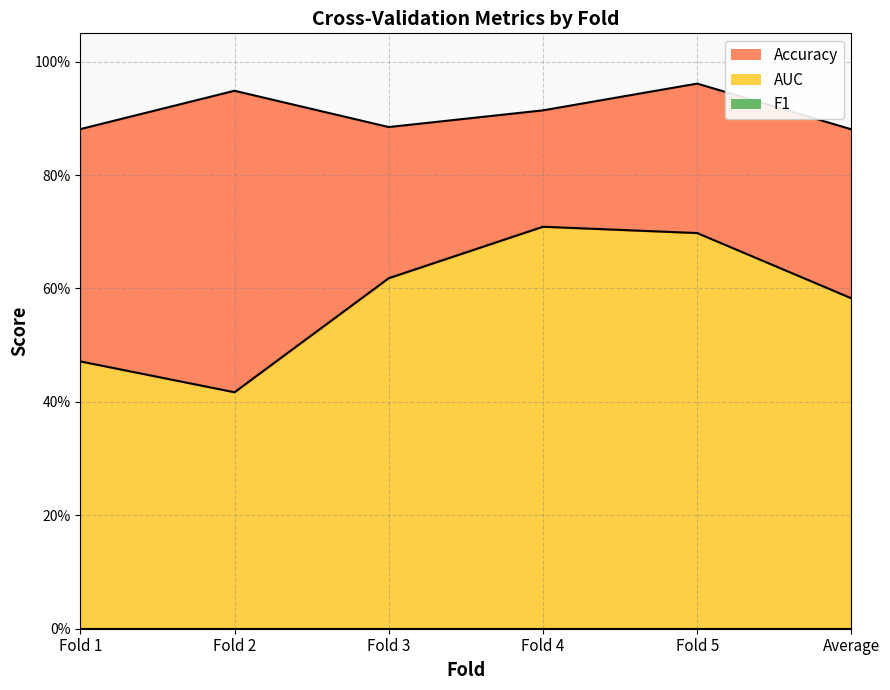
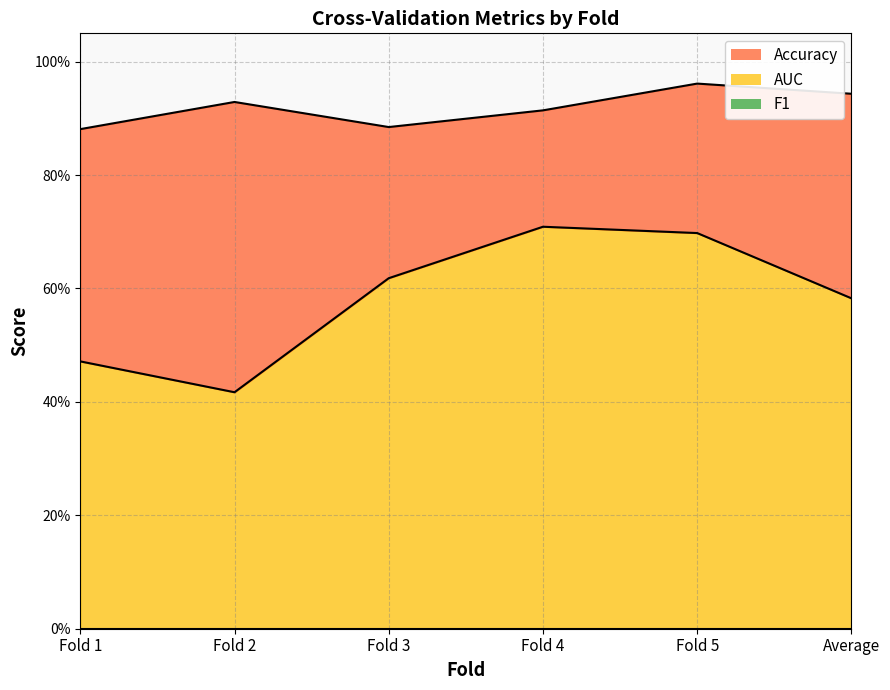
Accuracy, Fold 2: 95% -> 93%
Accuracy, Average: 88% -> 94%
